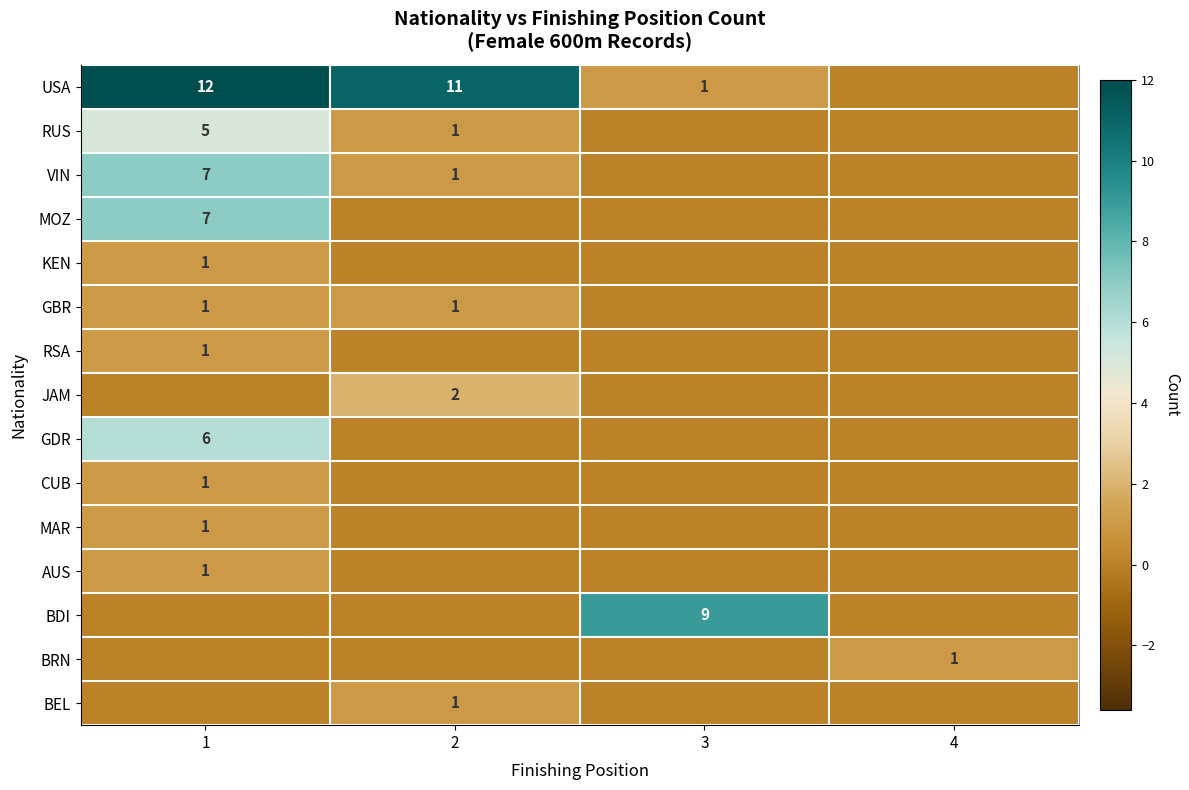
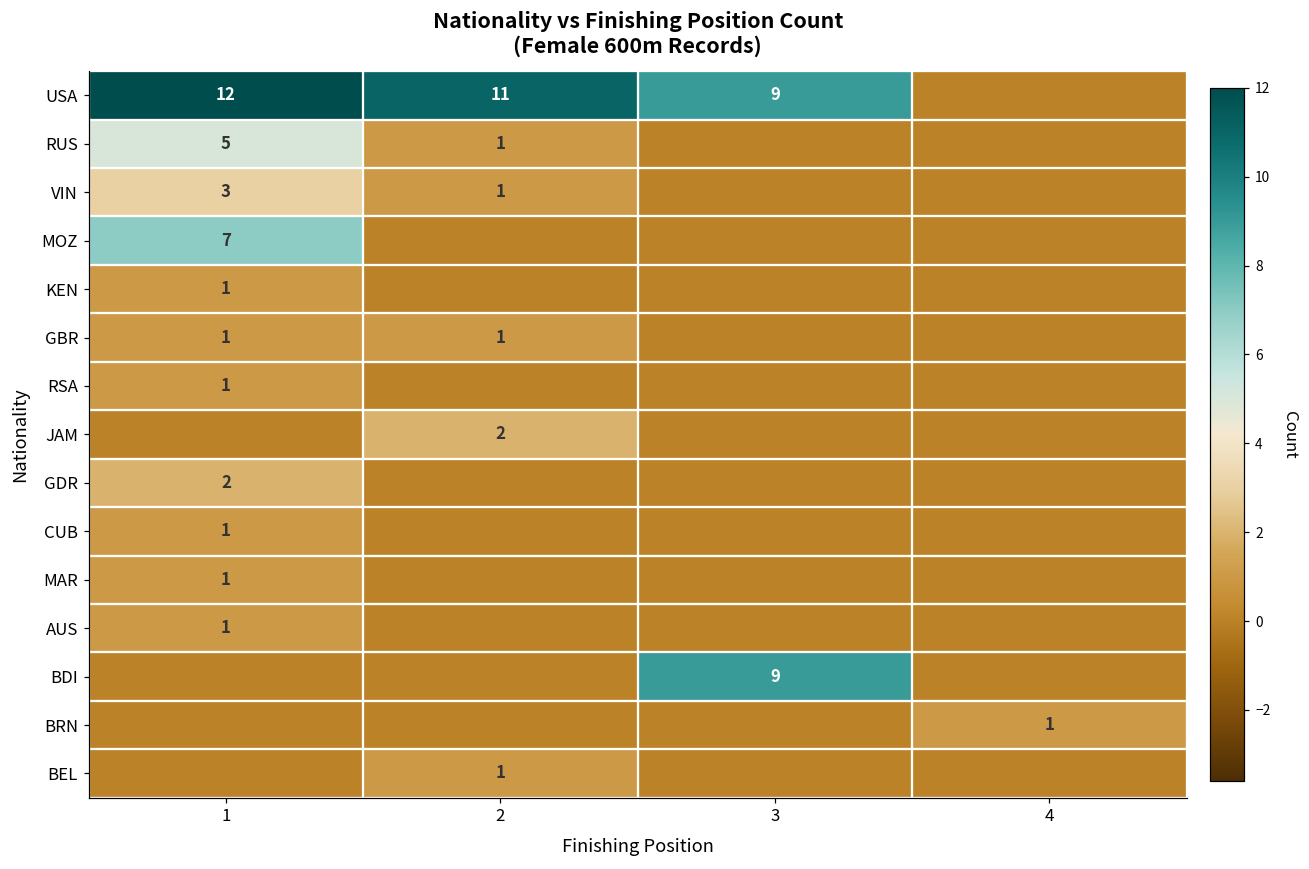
USA, 3: 1 -> 9
VIN, 1: 7 -> 3
GDR, 1: 6 -> 2
